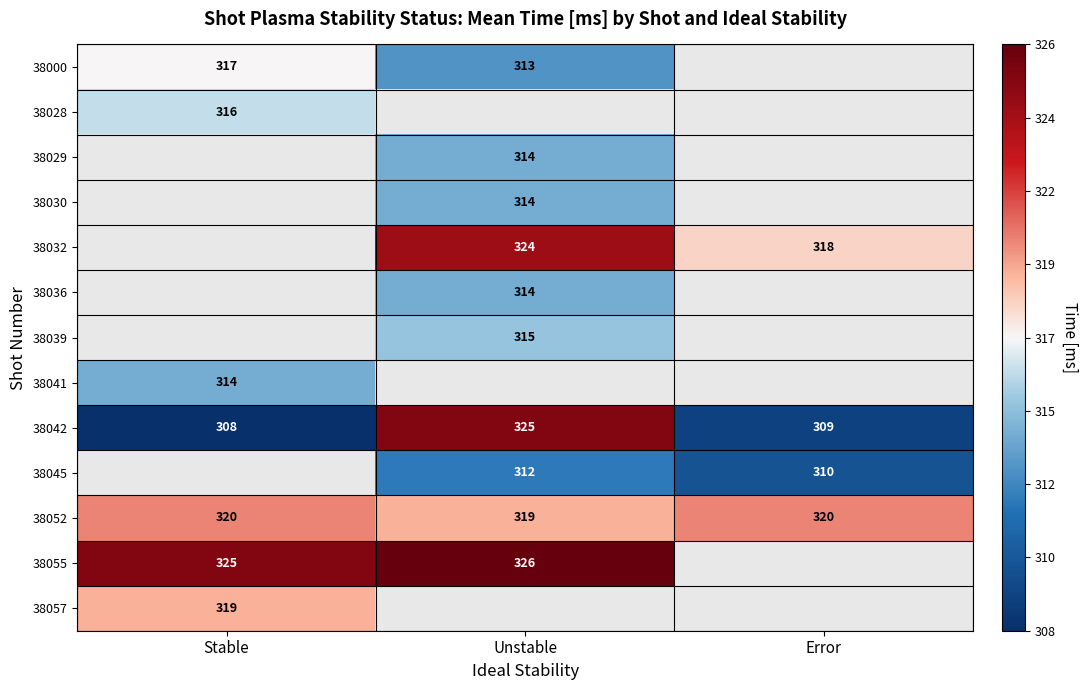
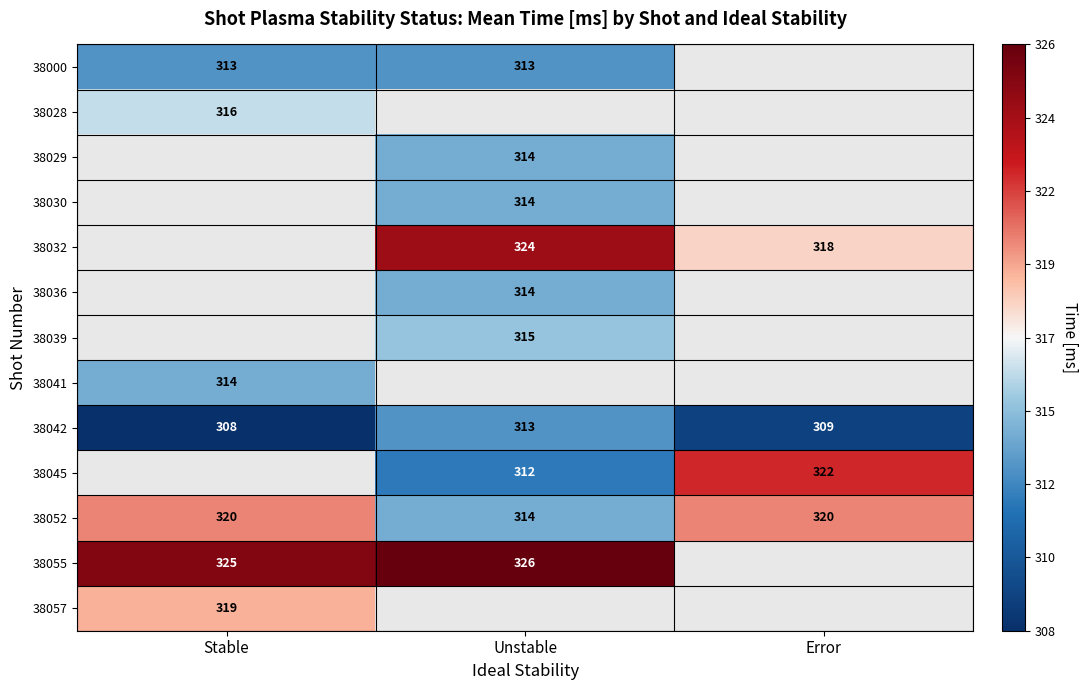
38000, Stable: 317 -> 313
38042, Unstable: 325 -> 313
38045, Error: 310 -> 322
38052, Unstable: 319 -> 314
